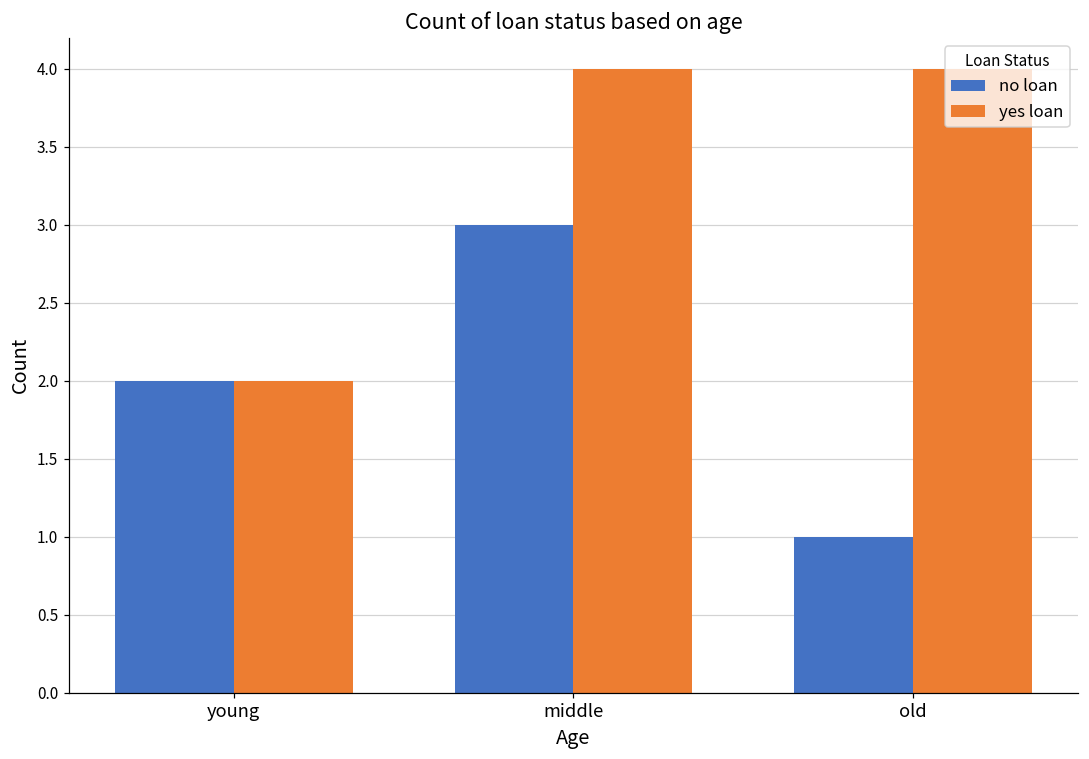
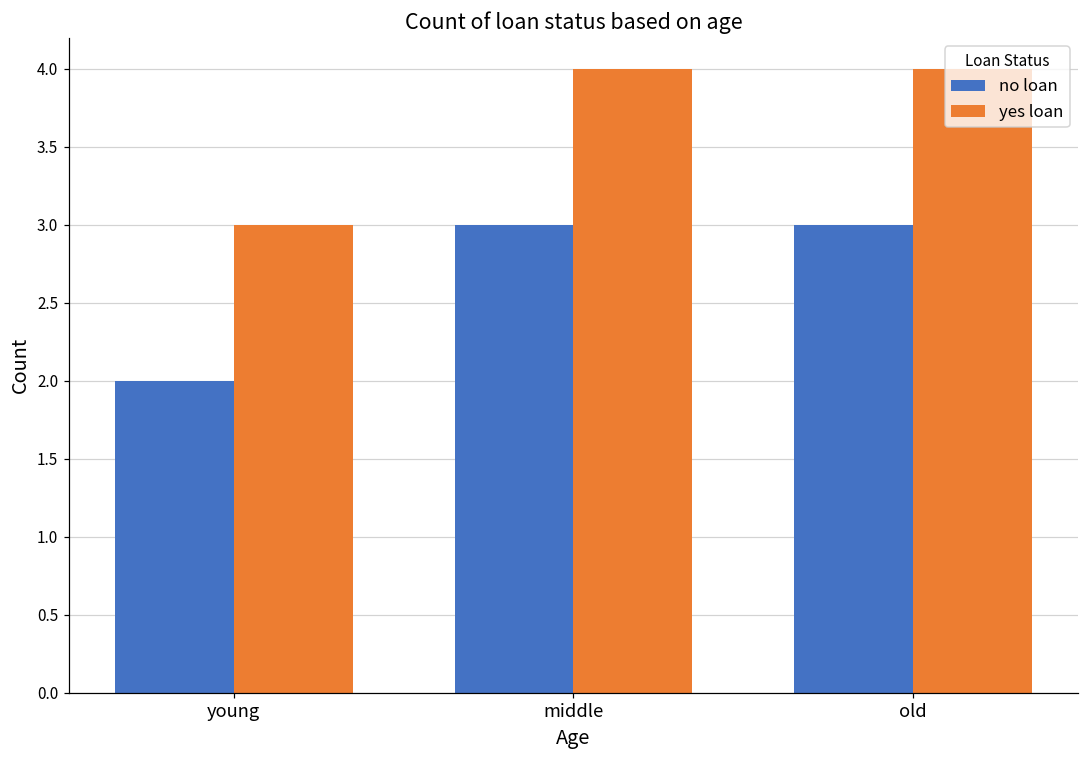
yes loan, young: 2 -> 3
no loan, old: 1 -> 3
